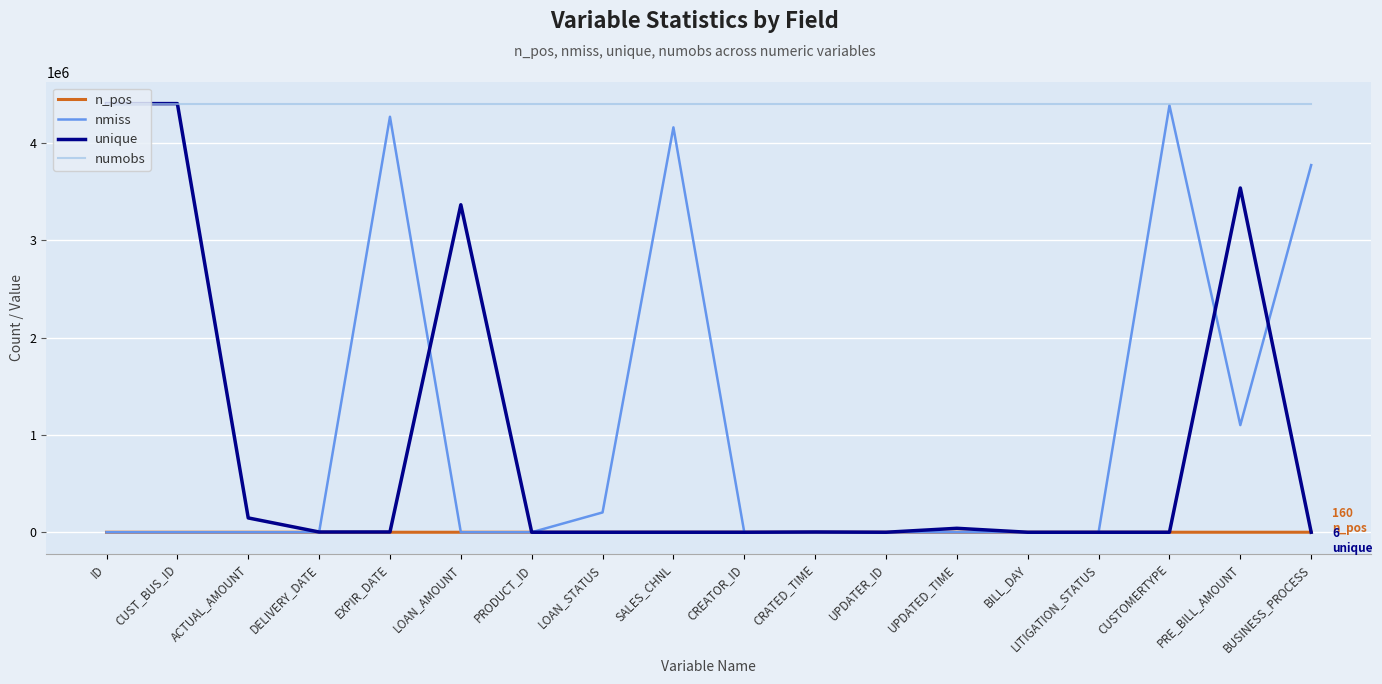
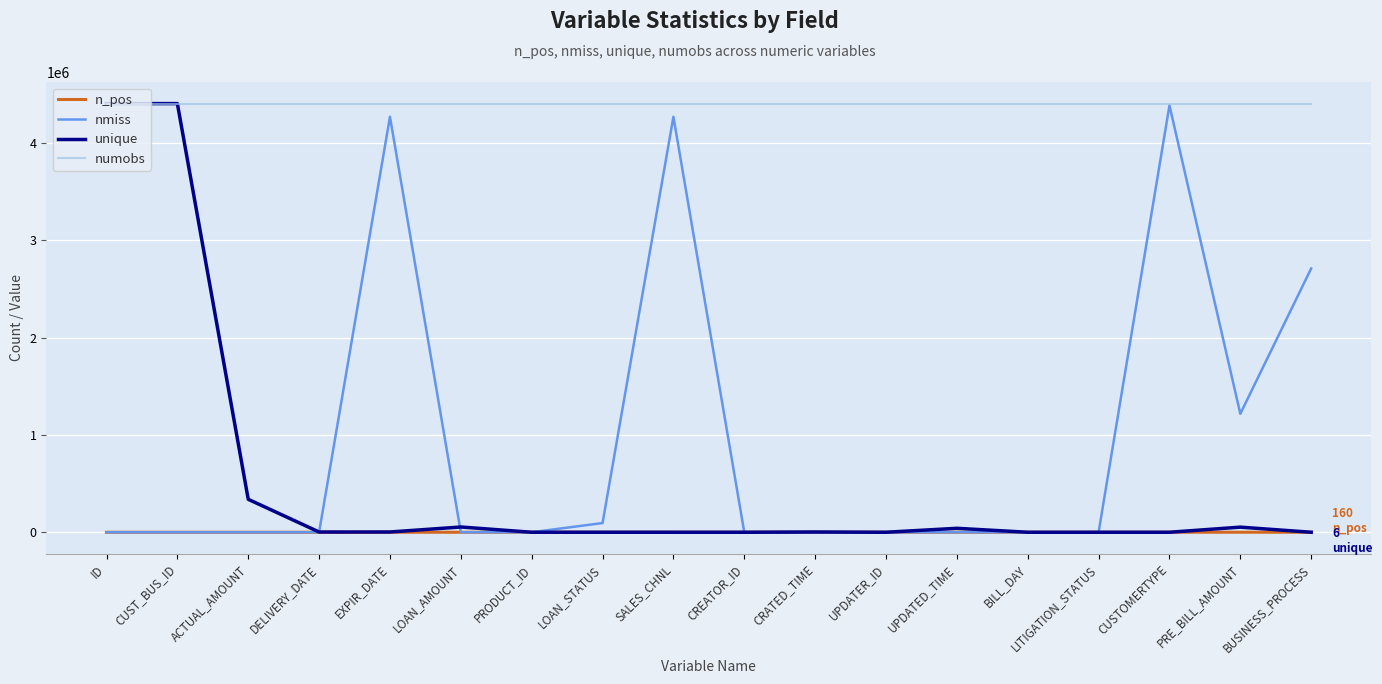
unique, ACTUAL_AMOUNT: 100000 -> 300000
unique, LOAN_AMOUNT: 3400000 -> 100000
nmiss, LOAN_STATUS: 200000 -> 100000
nmiss, SALES_CHNL: 4200000 -> 4300000
nmiss, PRE_BILL_AMOUNT: 1100000 -> 1200000
unique, PRE_BILL_AMOUNT: 3500000 -> 100000
nmiss, BUSINESS_PROCESS: 3800000 -> 2700000
